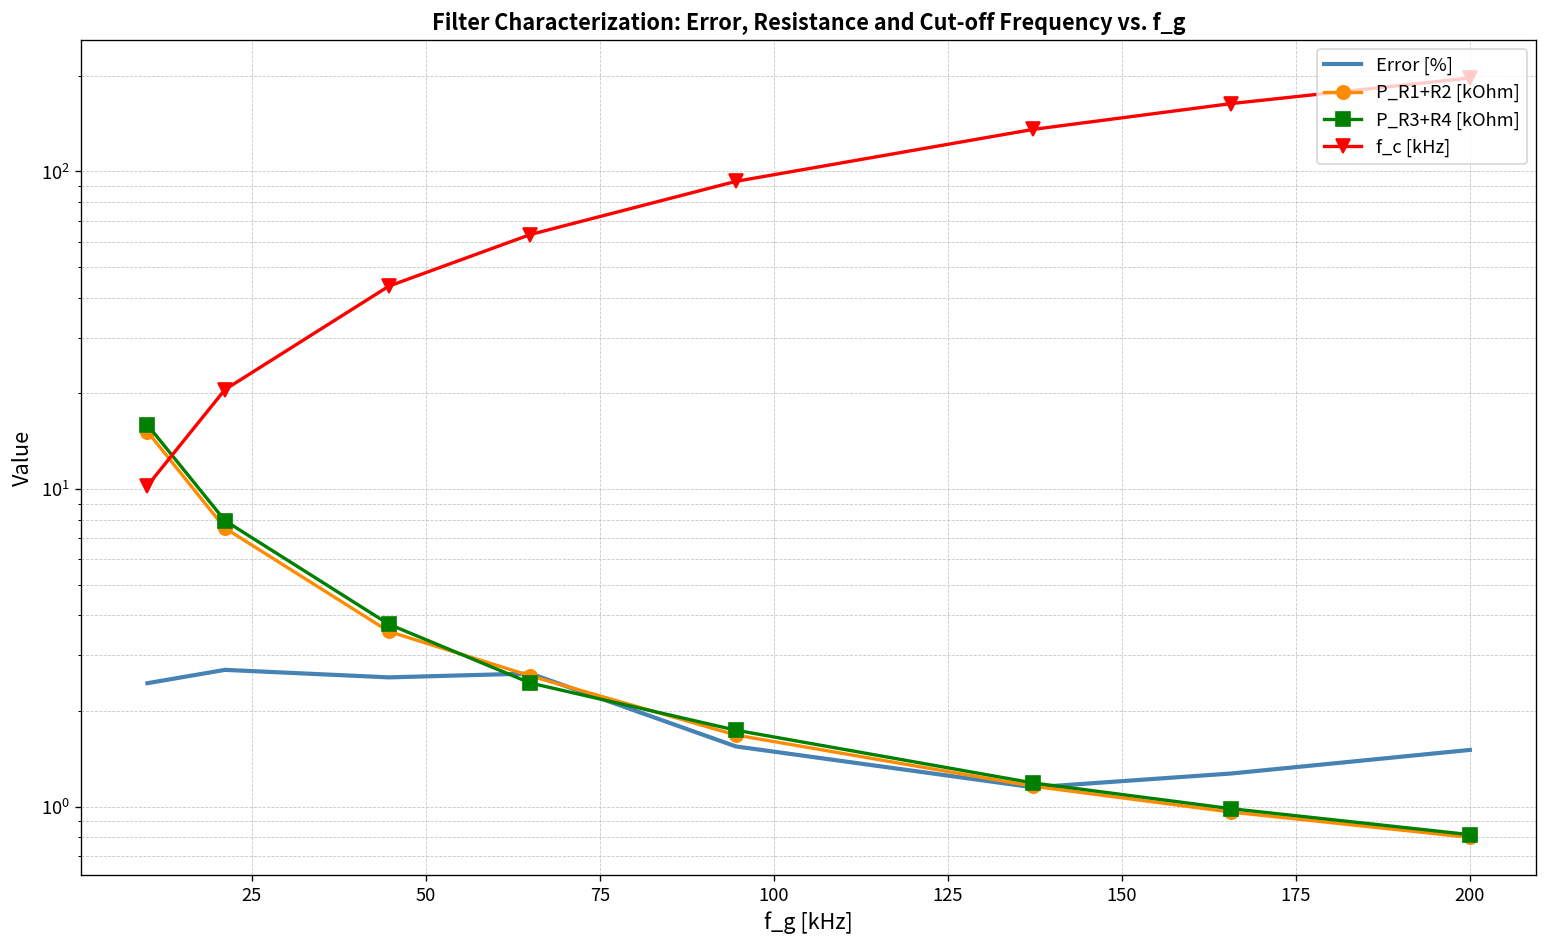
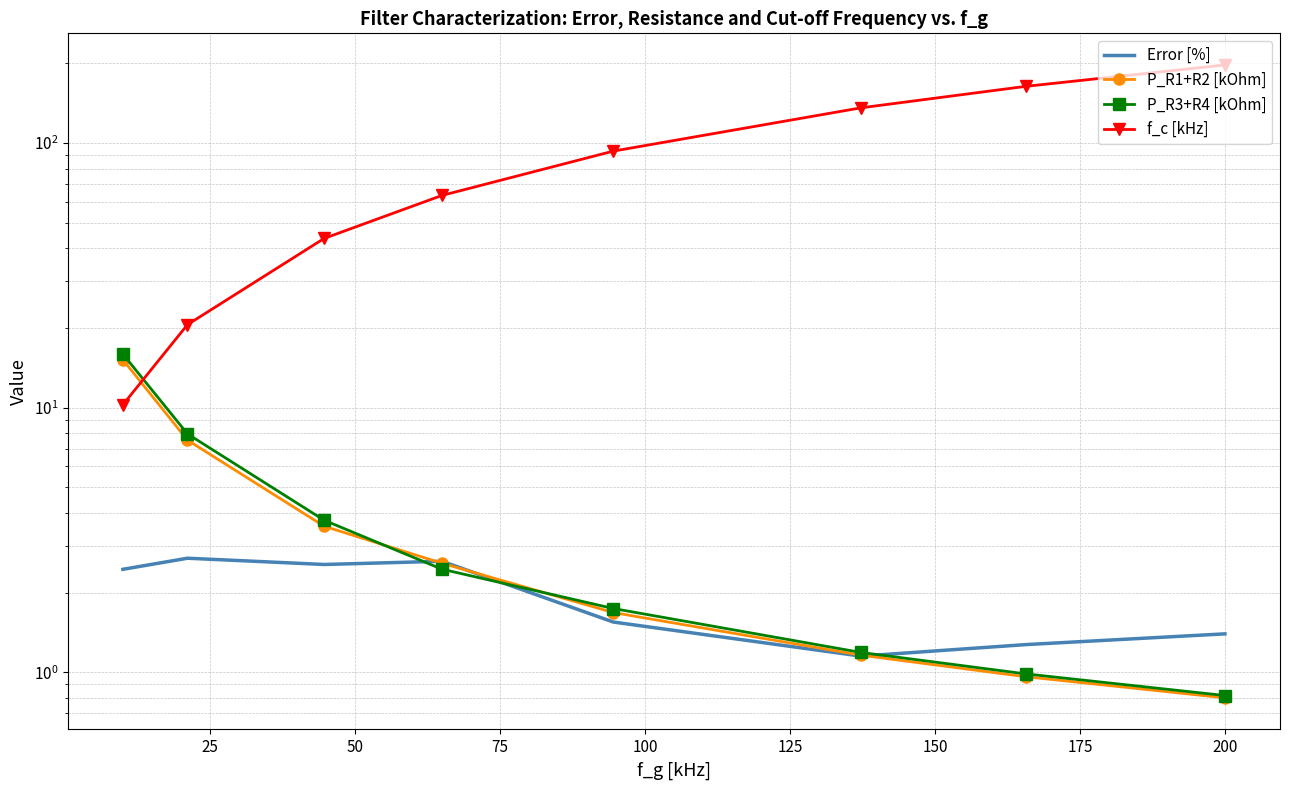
Error [%], 200: 1.5 -> 1.4
